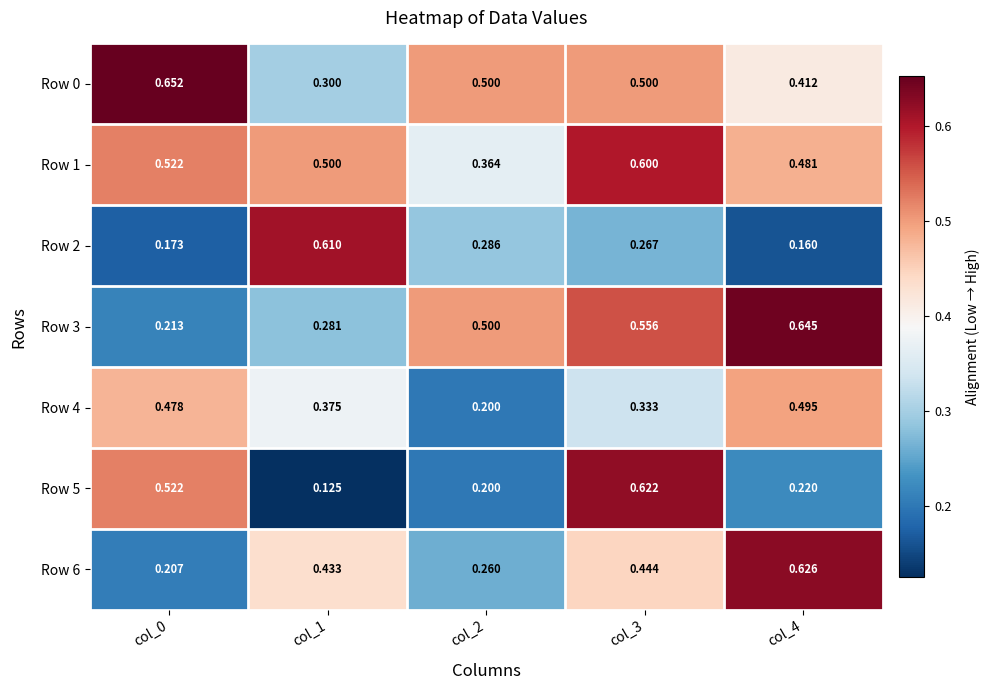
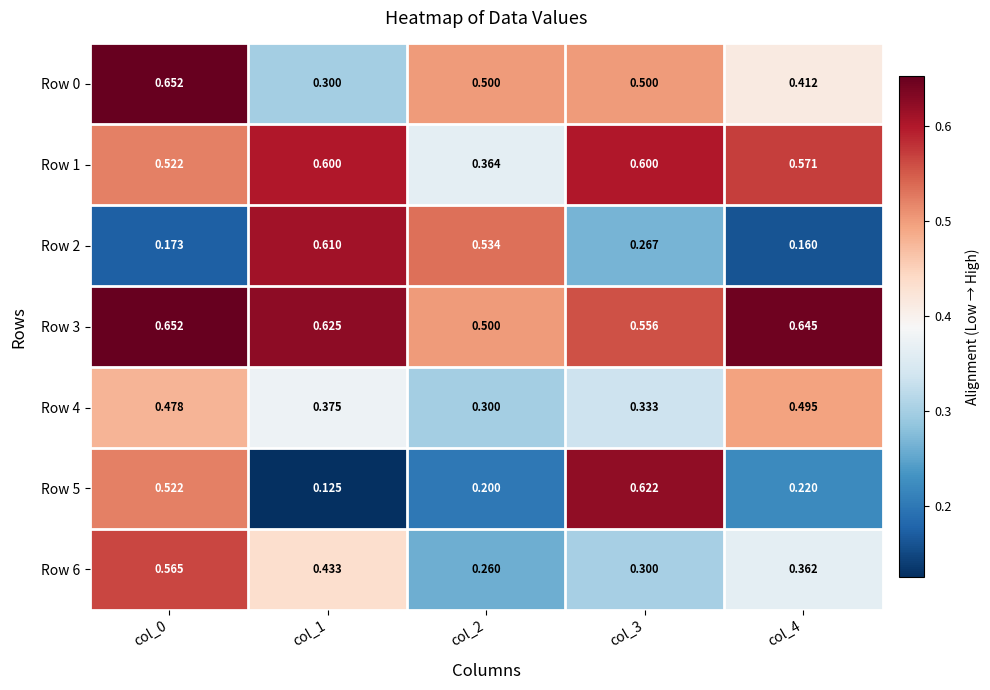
Row 1, col_1: 0.500 -> 0.600
Row 1, col_4: 0.481 -> 0.571
Row 2, col_2: 0.286 -> 0.534
Row 3, col_0: 0.213 -> 0.652
Row 3, col_1: 0.281 -> 0.625
Row 4, col_2: 0.200 -> 0.300
Row 6, col_0: 0.207 -> 0.565
Row 6, col_3: 0.444 -> 0.300
Row 6, col_4: 0.626 -> 0.362
